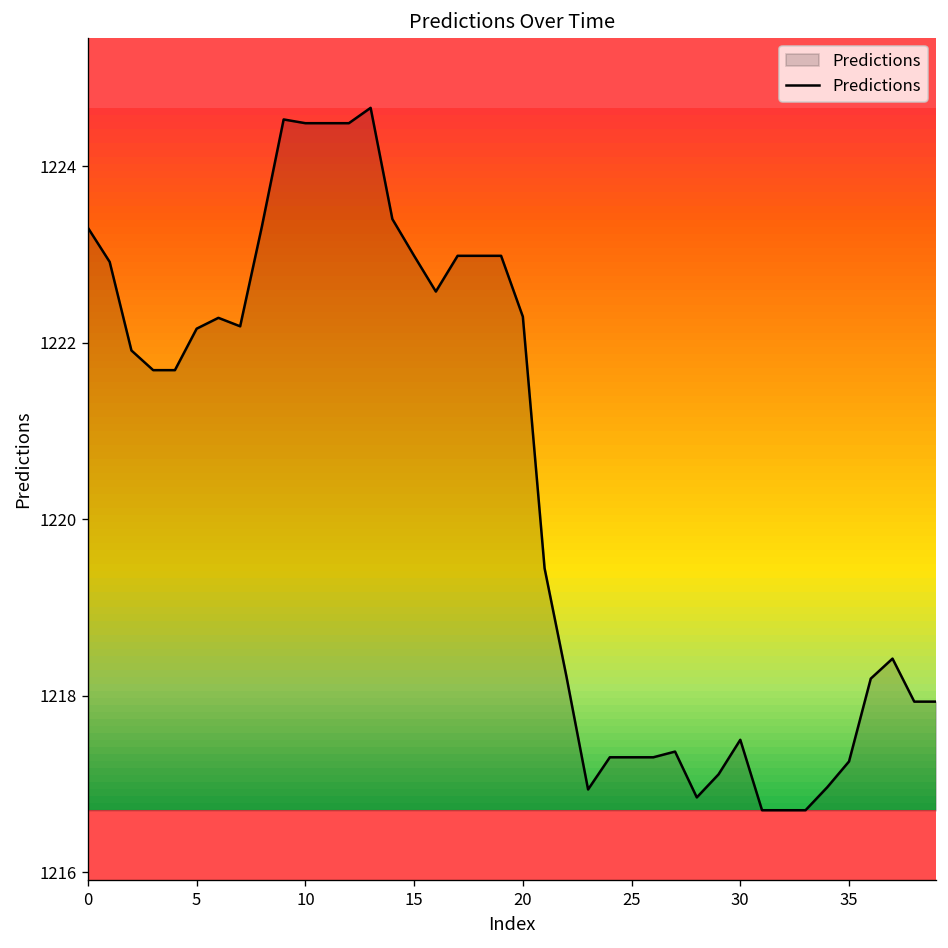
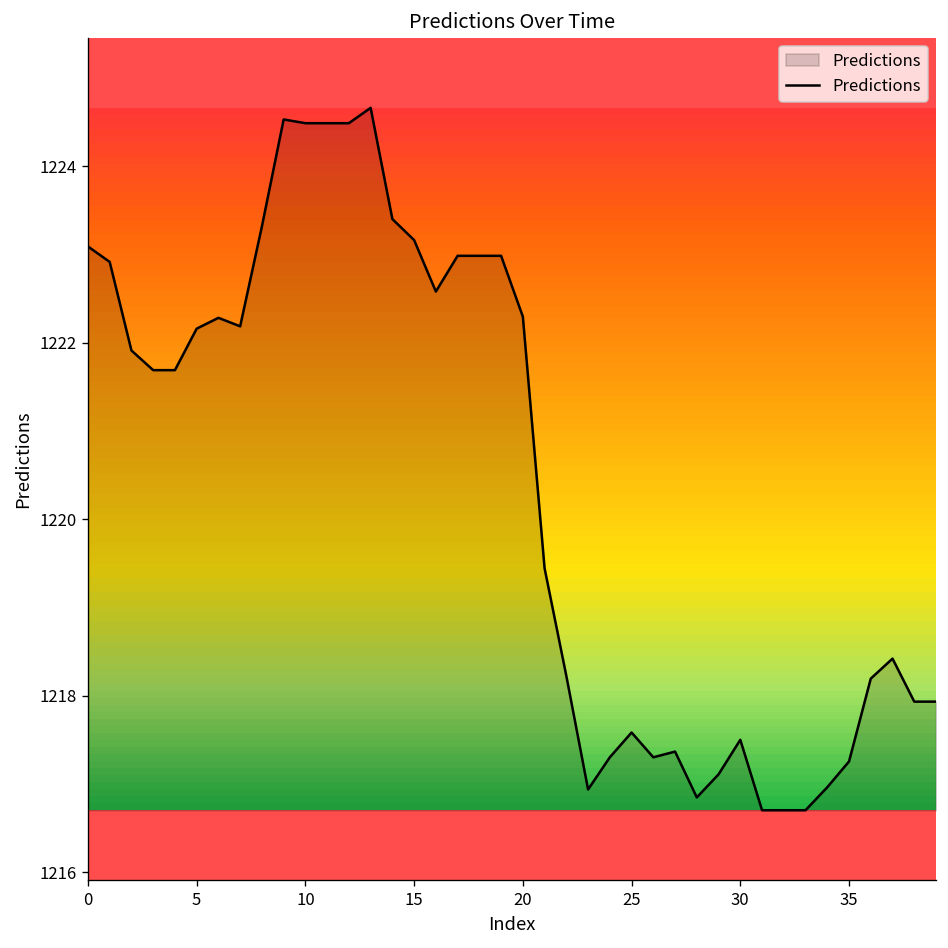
0: 1223.3 -> 1223.1
15: 1223.0 -> 1223.2
25: 1217.3 -> 1217.6
